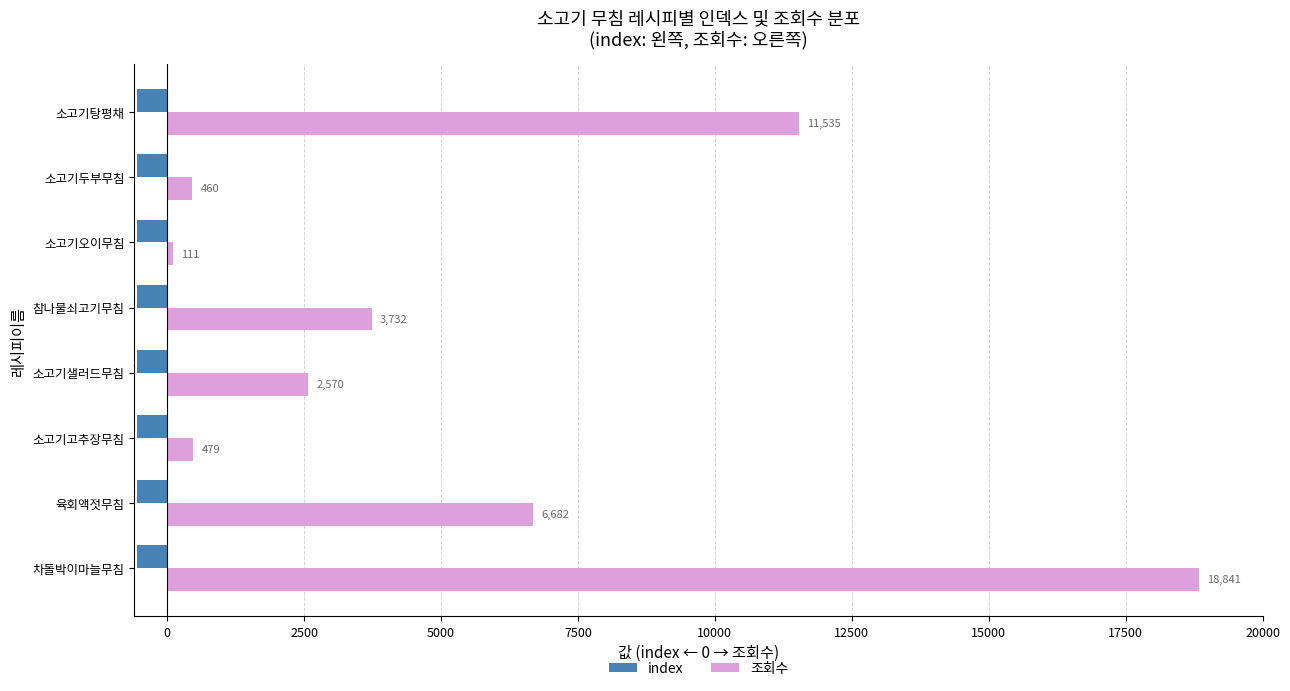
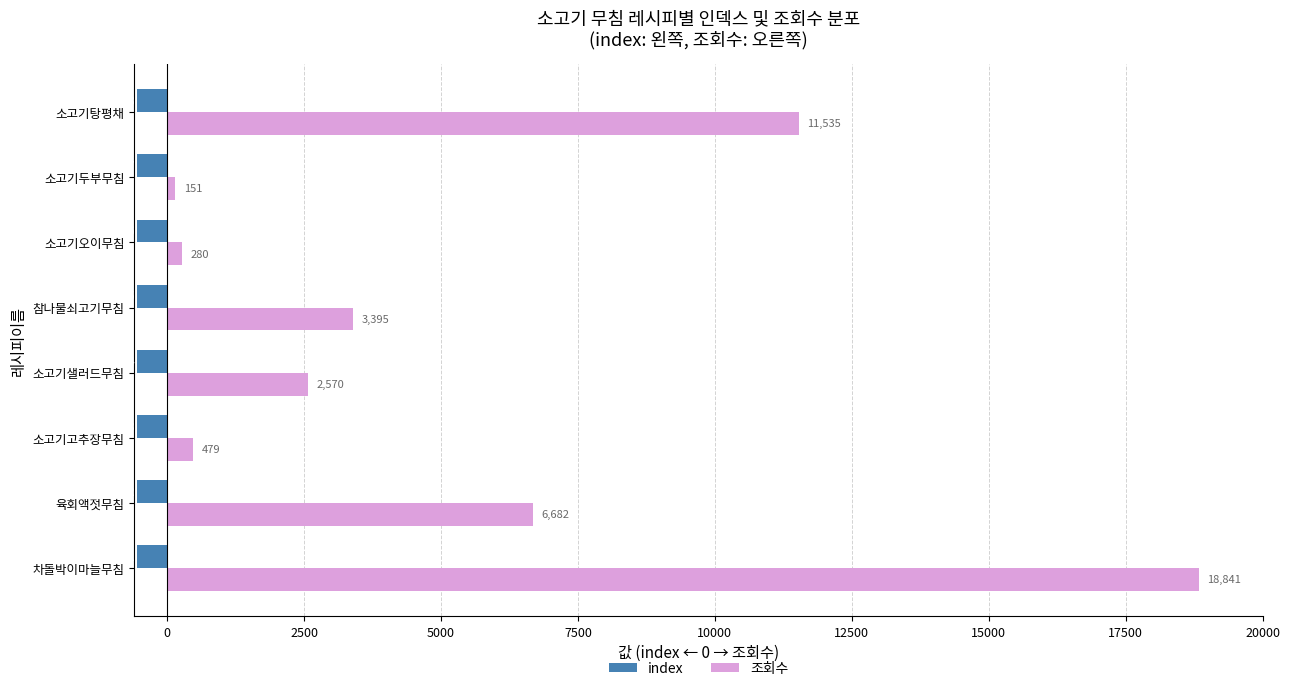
조회수, 소고기두부무침: 460 -> 151
조회수, 소고기오이무침: 111 -> 280
조회수, 참나물쇠고기무침: 3,732 -> 3,395
